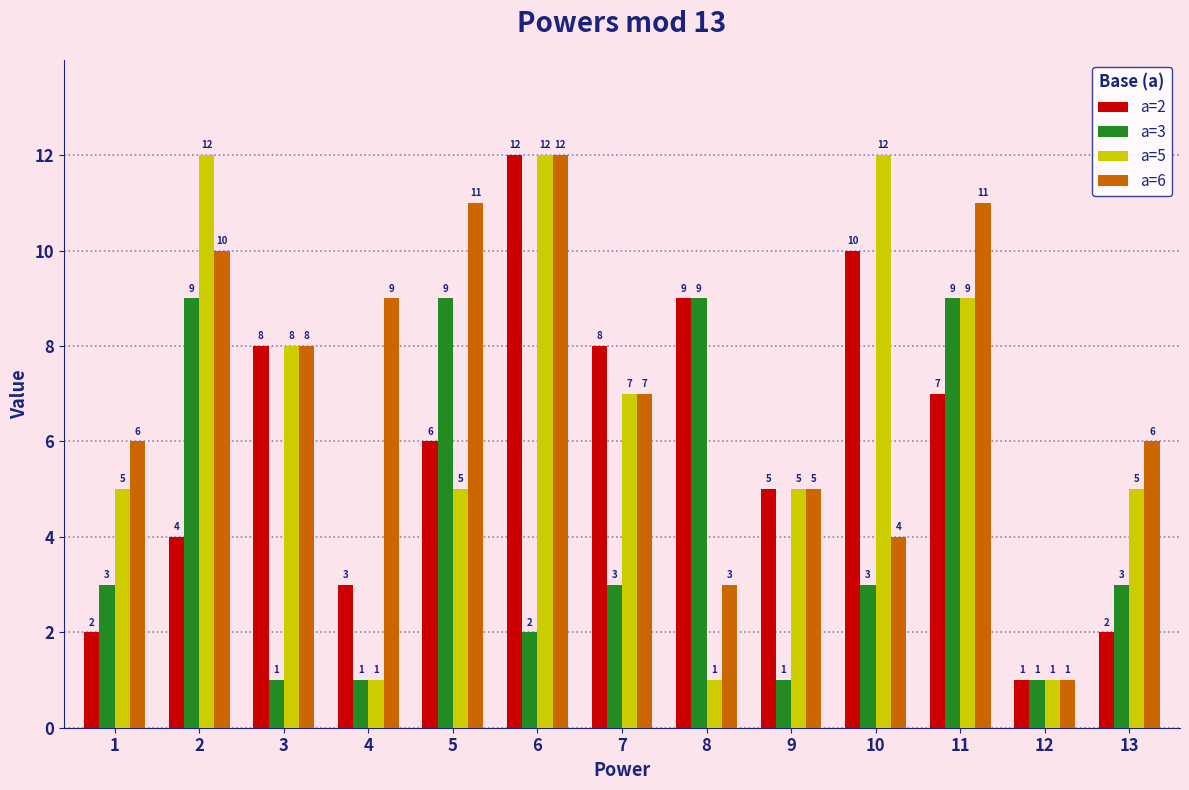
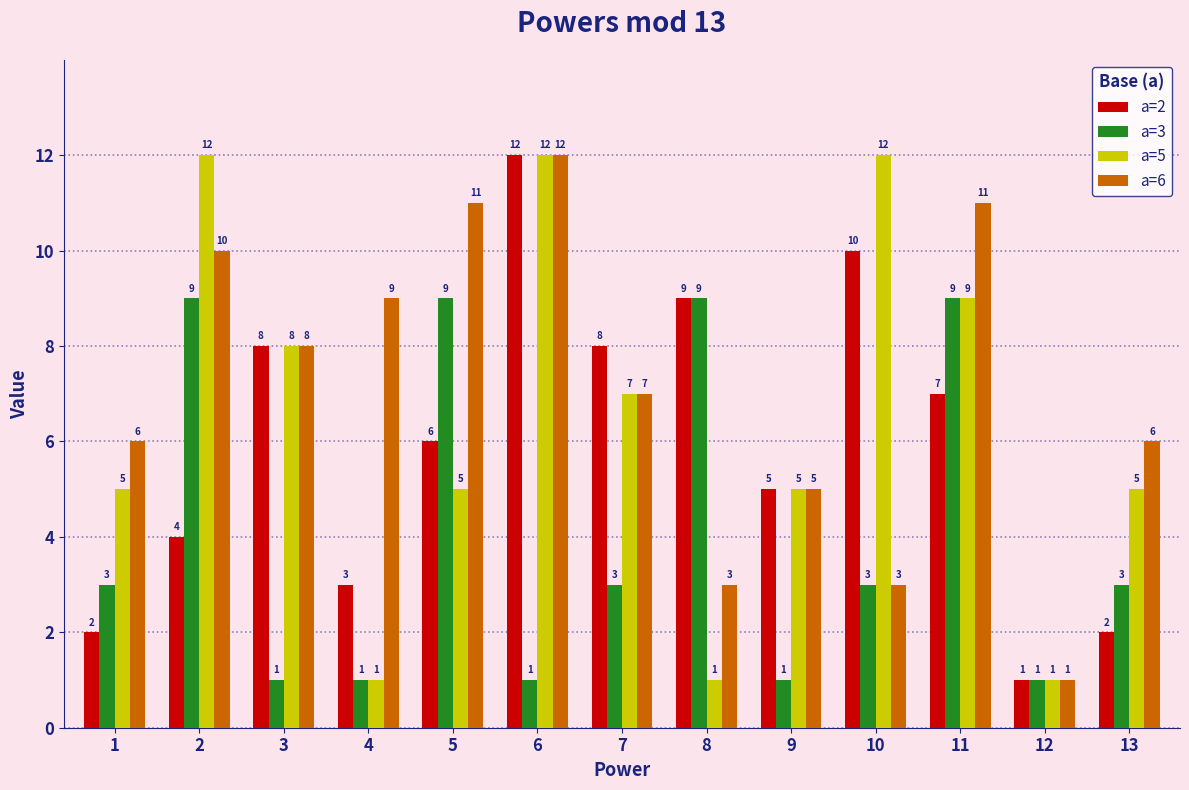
a=3, 6: 2 -> 1
a=6, 10: 4 -> 3
